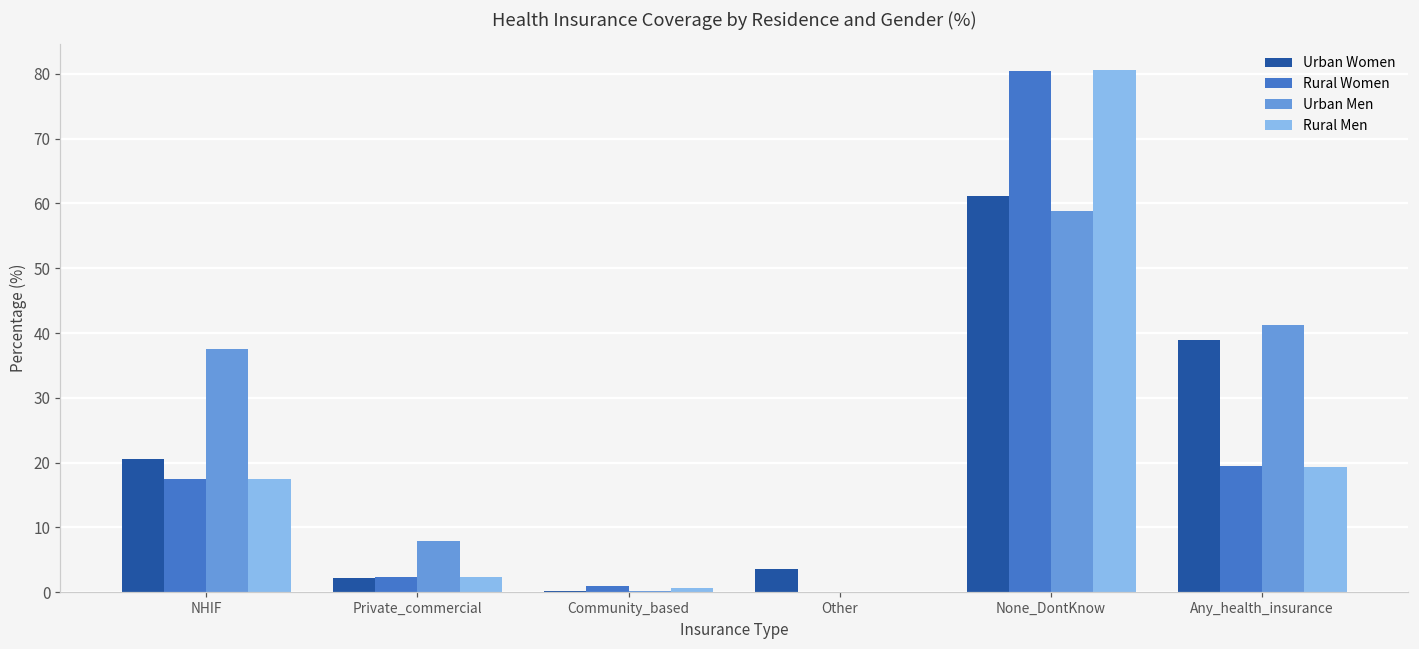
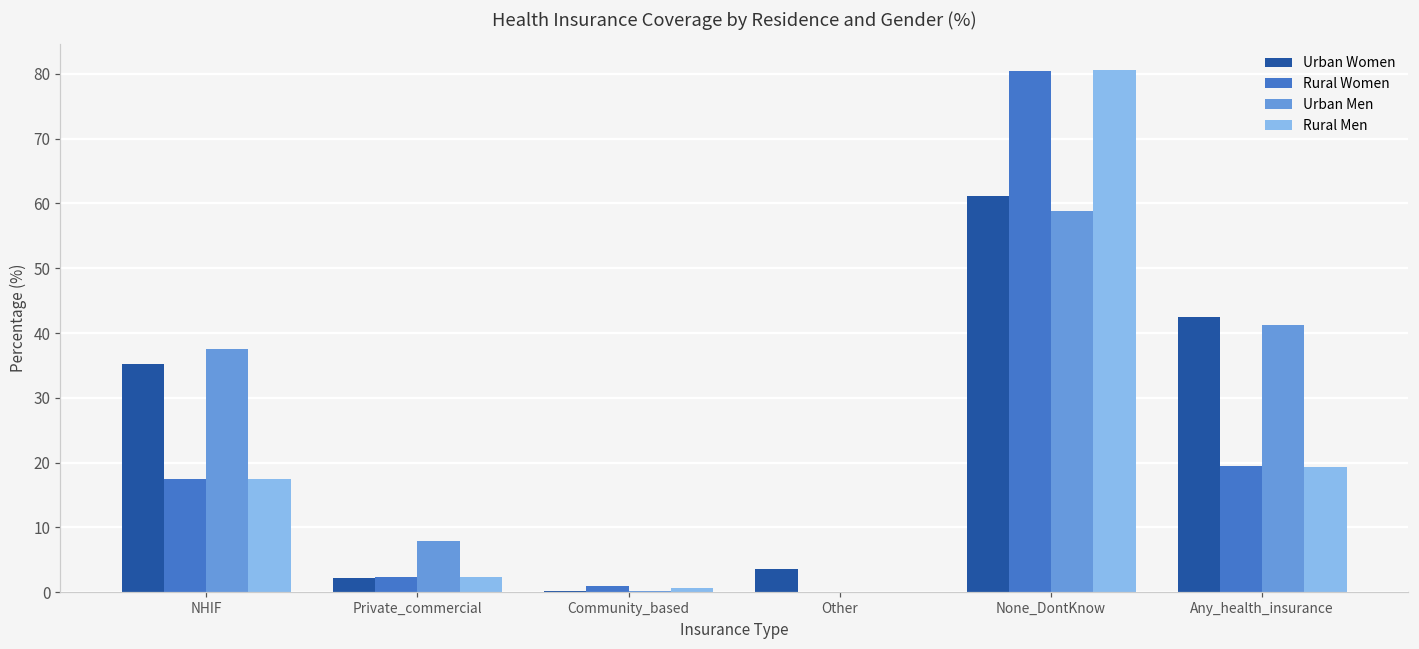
Urban Women, NHIF: 21 -> 35
Urban Women, Any_health_insurance: 39 -> 43
